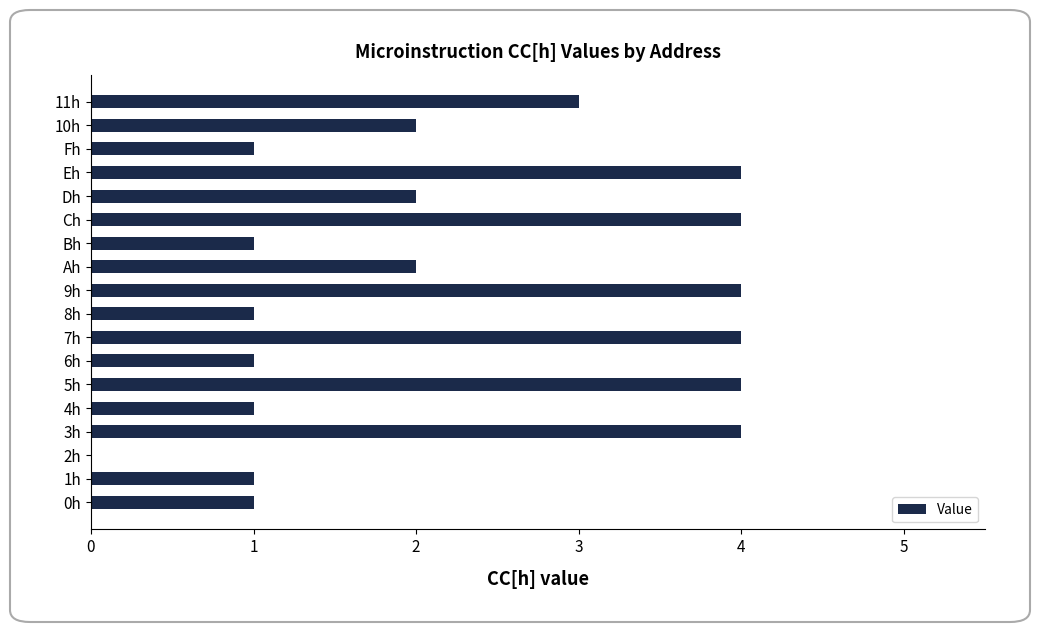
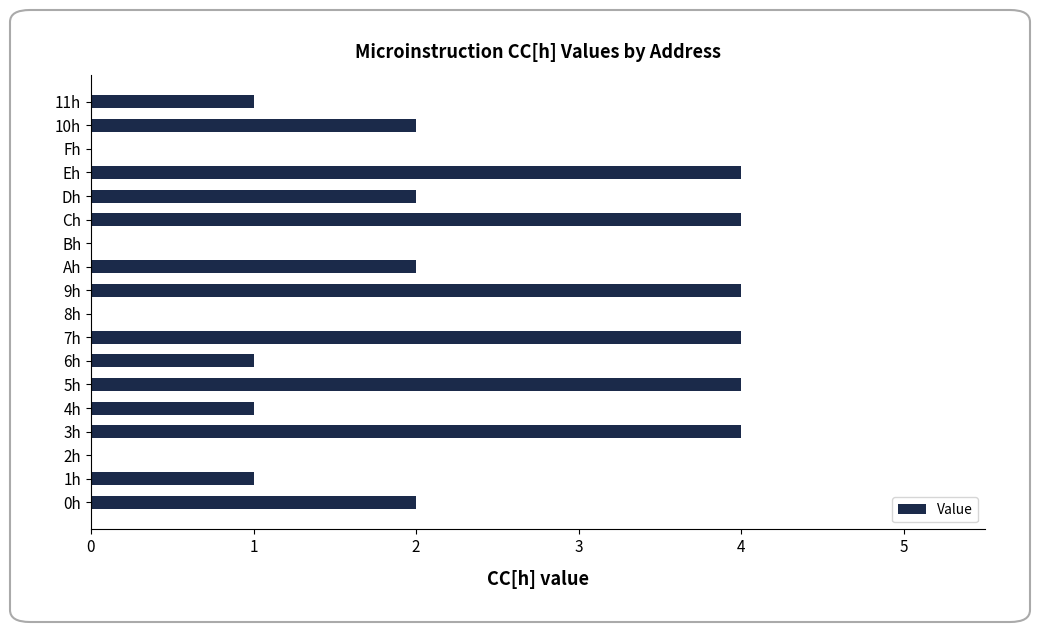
11h: 3 -> 1
Fh: 1 -> 0
Bh: 1 -> 0
8h: 1 -> 0
0h: 1 -> 2
